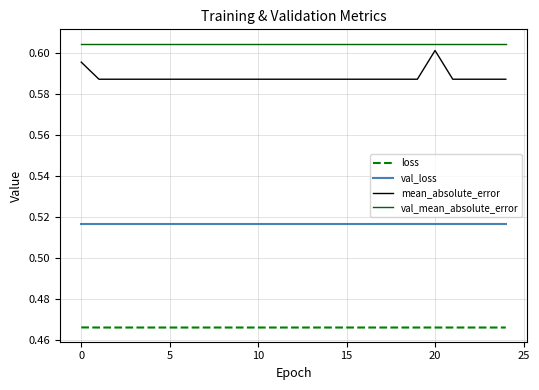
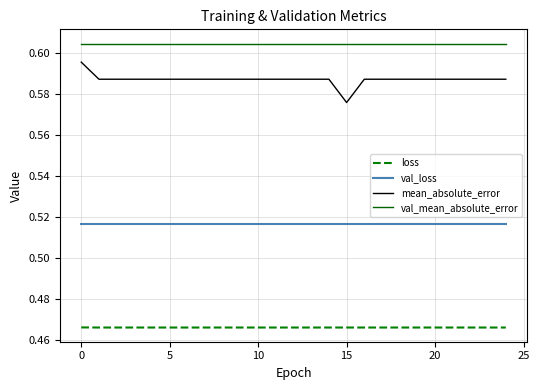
mean_absolute_error, 15: 0.587 -> 0.576
mean_absolute_error, 20: 0.601 -> 0.587
